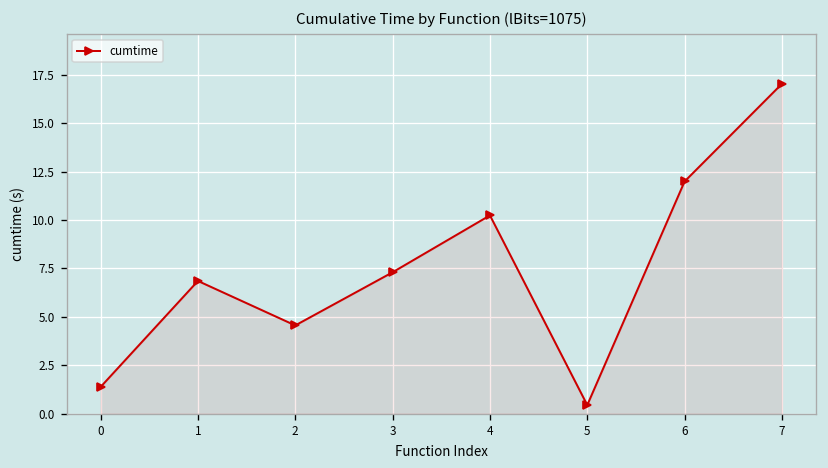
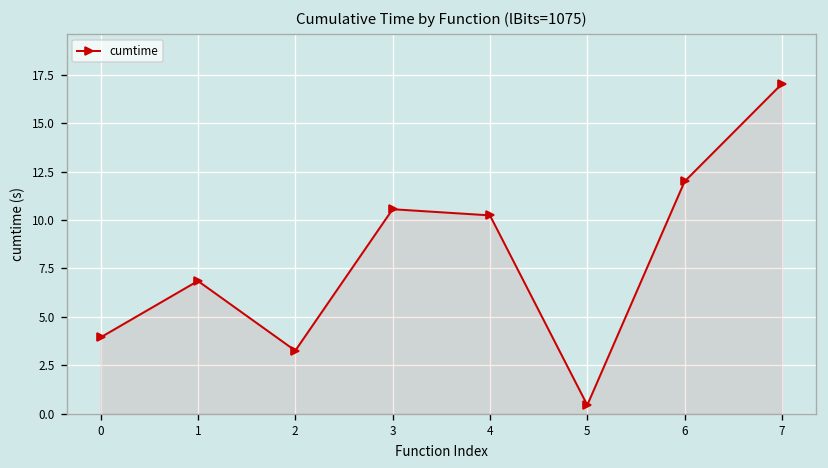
0: 1.4 -> 3.9
2: 4.6 -> 3.3
3: 7.3 -> 10.6
